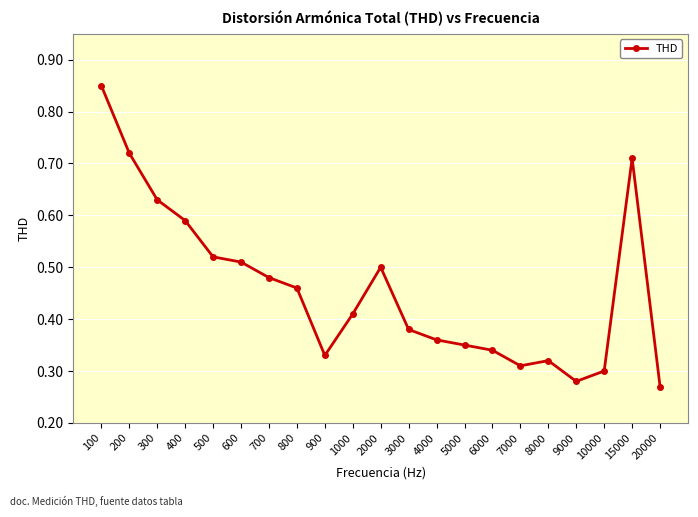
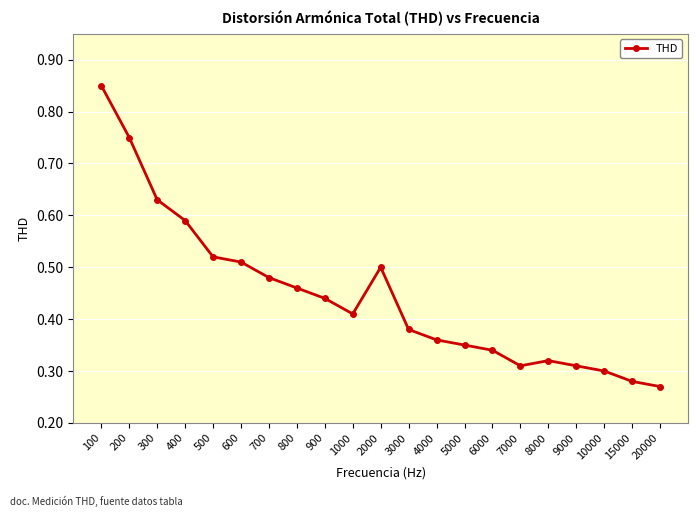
200: 0.72 -> 0.75
900: 0.33 -> 0.44
9000: 0.28 -> 0.31
15000: 0.71 -> 0.28
